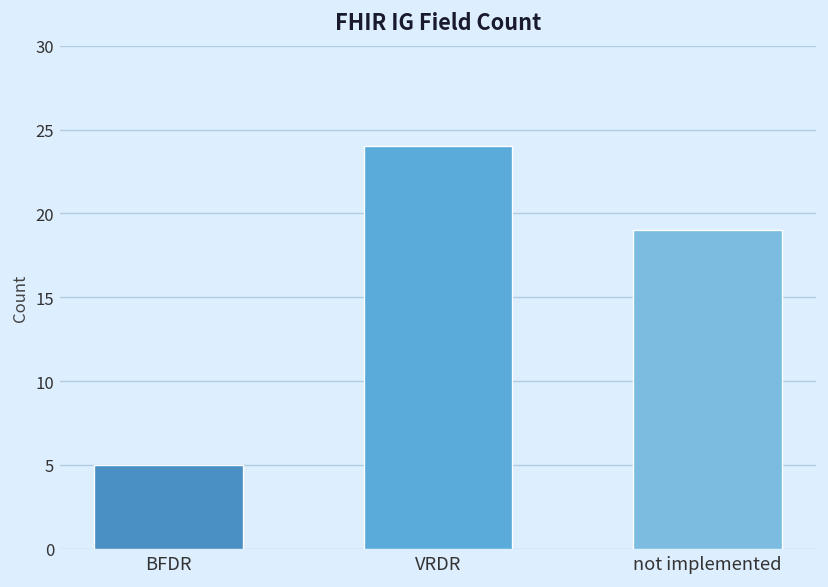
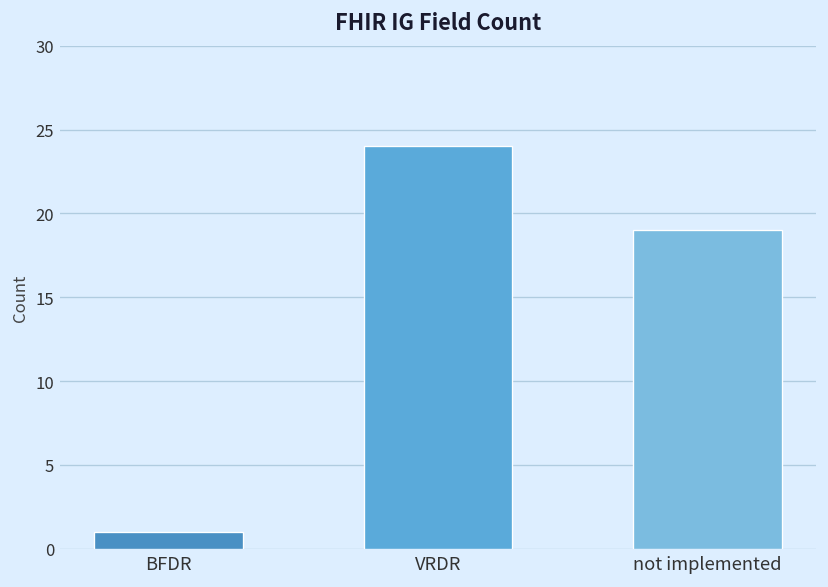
BFDR: 5 -> 1
